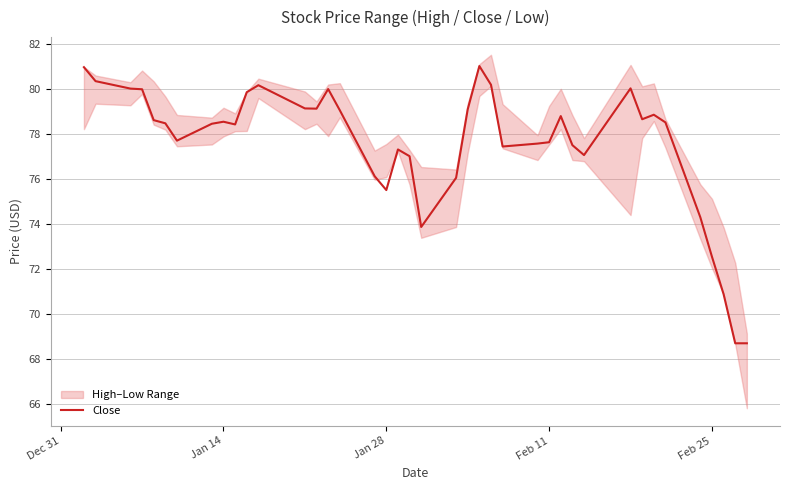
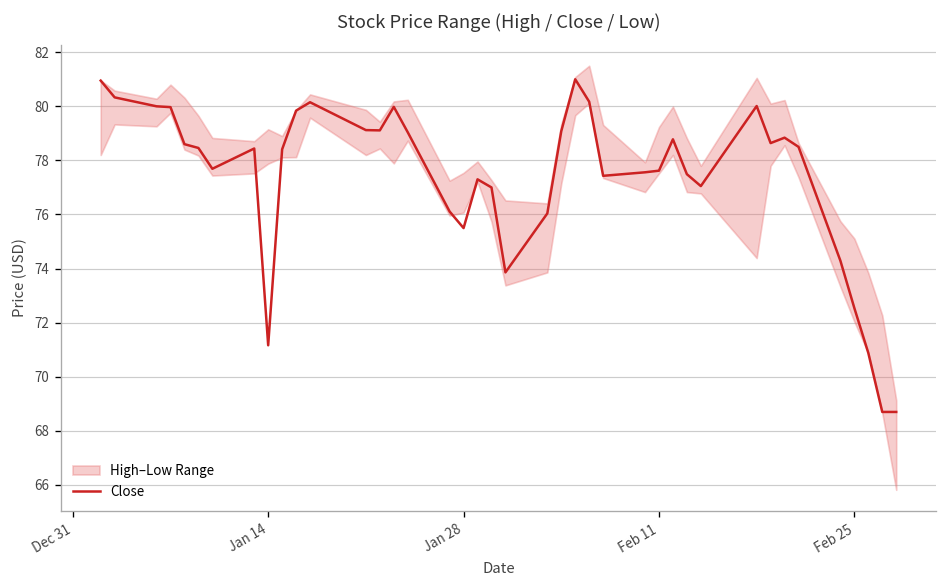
Close, Jan 14: 78.5 -> 71.2
